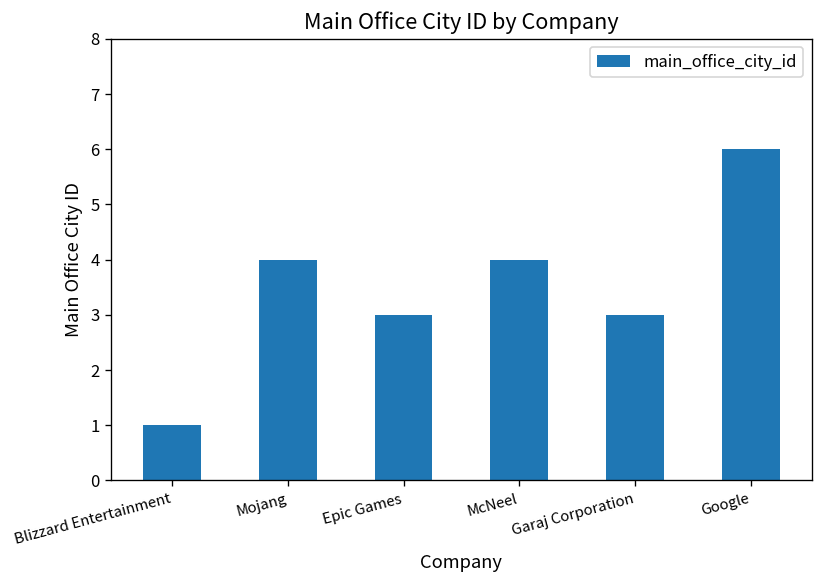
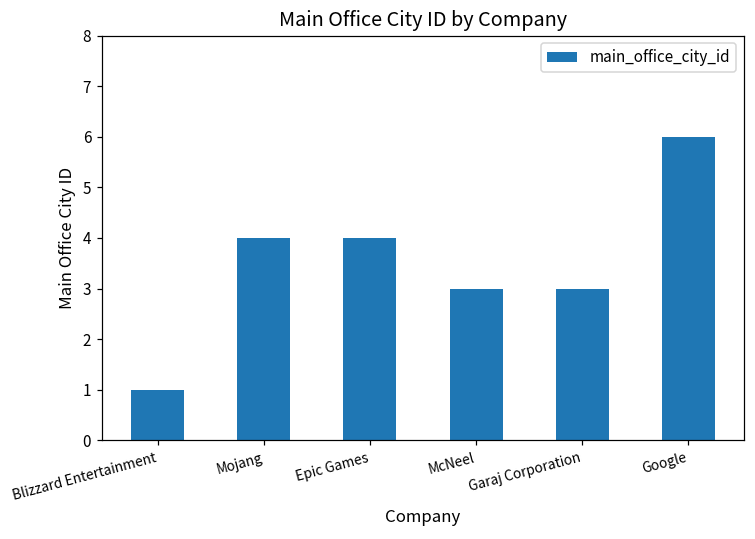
Epic Games: 3 -> 4
McNeel: 4 -> 3
